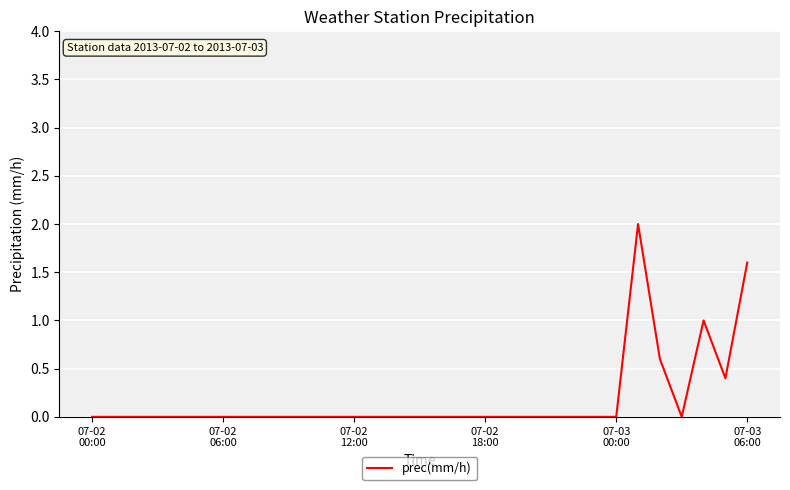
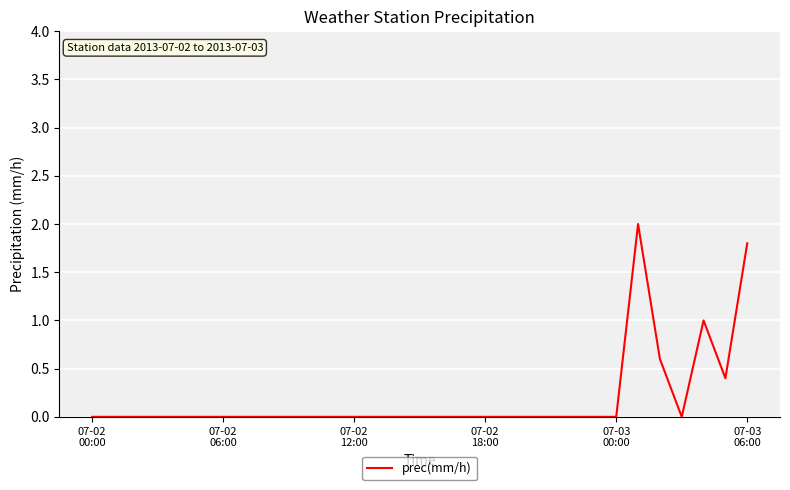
07-03 06:00: 1.6 -> 1.8
